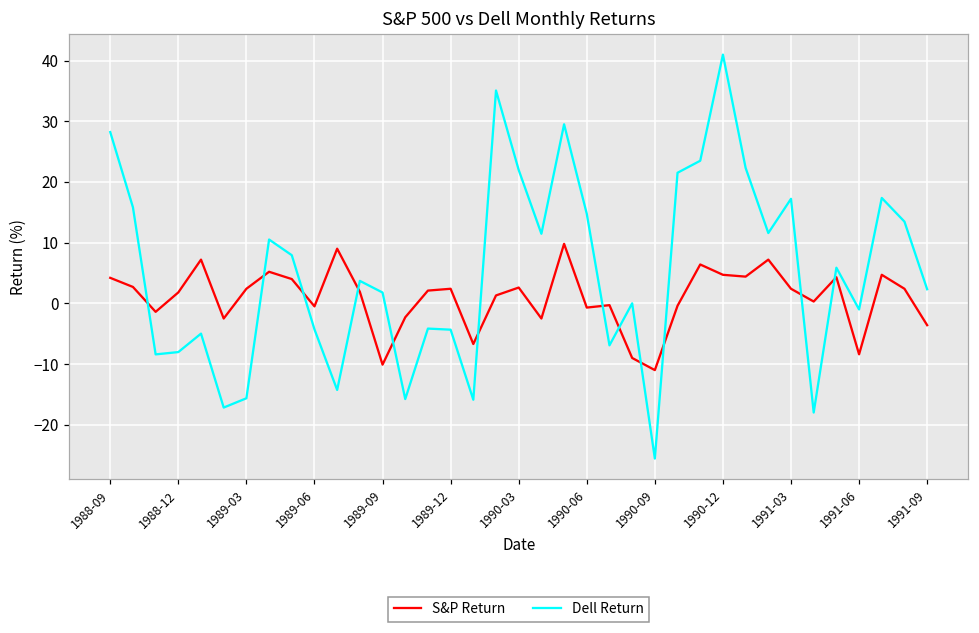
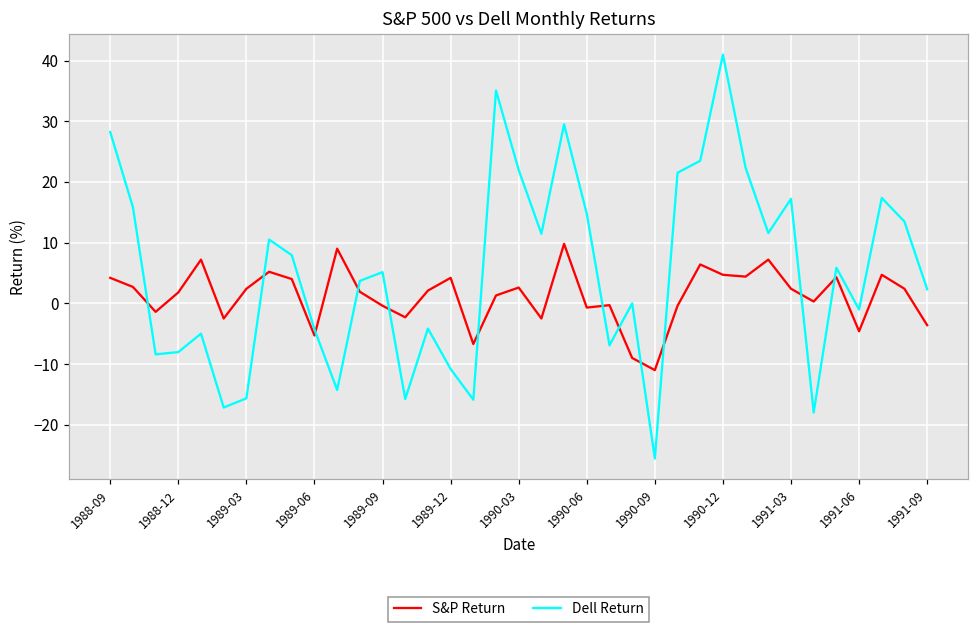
S&P Return, 1989-06: -1 -> -5
S&P Return, 1989-09: -10 -> 0
Dell Return, 1989-09: 2 -> 5
S&P Return, 1989-12: 2 -> 4
Dell Return, 1989-12: -4 -> -11
S&P Return, 1991-06: -8 -> -5
